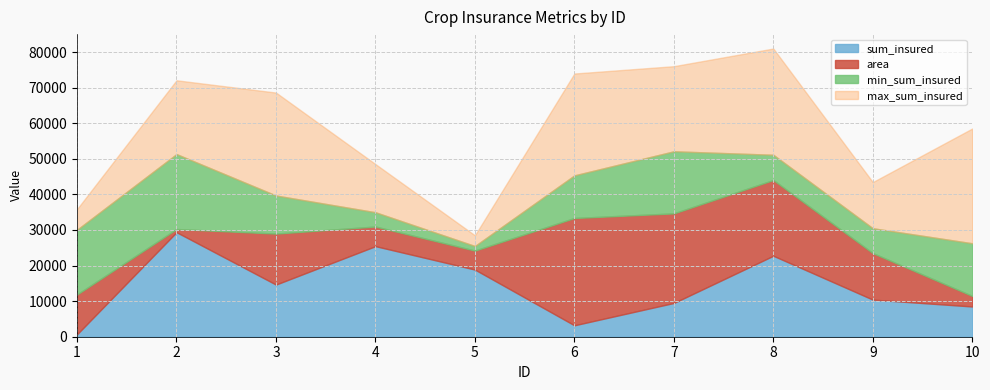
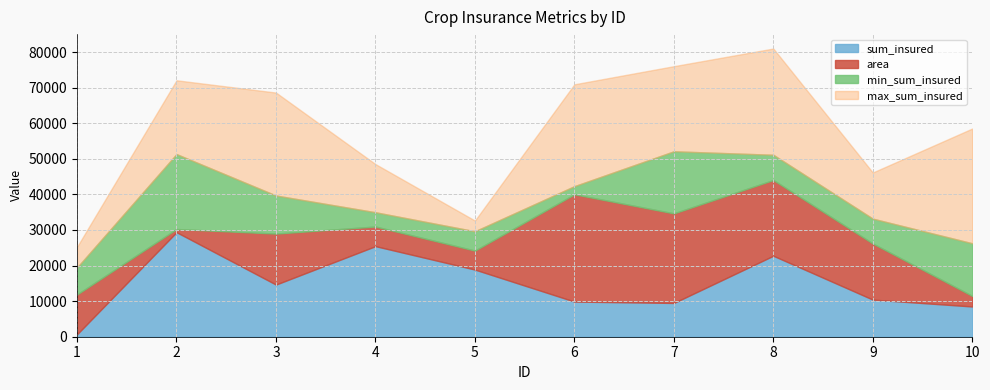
min_sum_insured, 1: 18000 -> 8000
min_sum_insured, 5: 1000 -> 5000
sum_insured, 6: 3000 -> 10000
min_sum_insured, 6: 12000 -> 2000
area, 9: 13000 -> 16000
